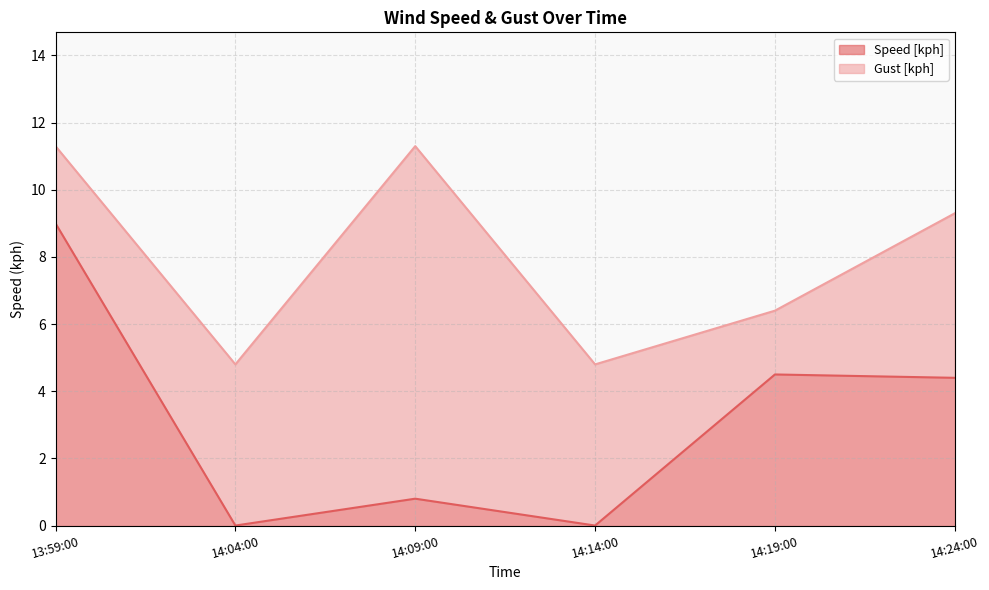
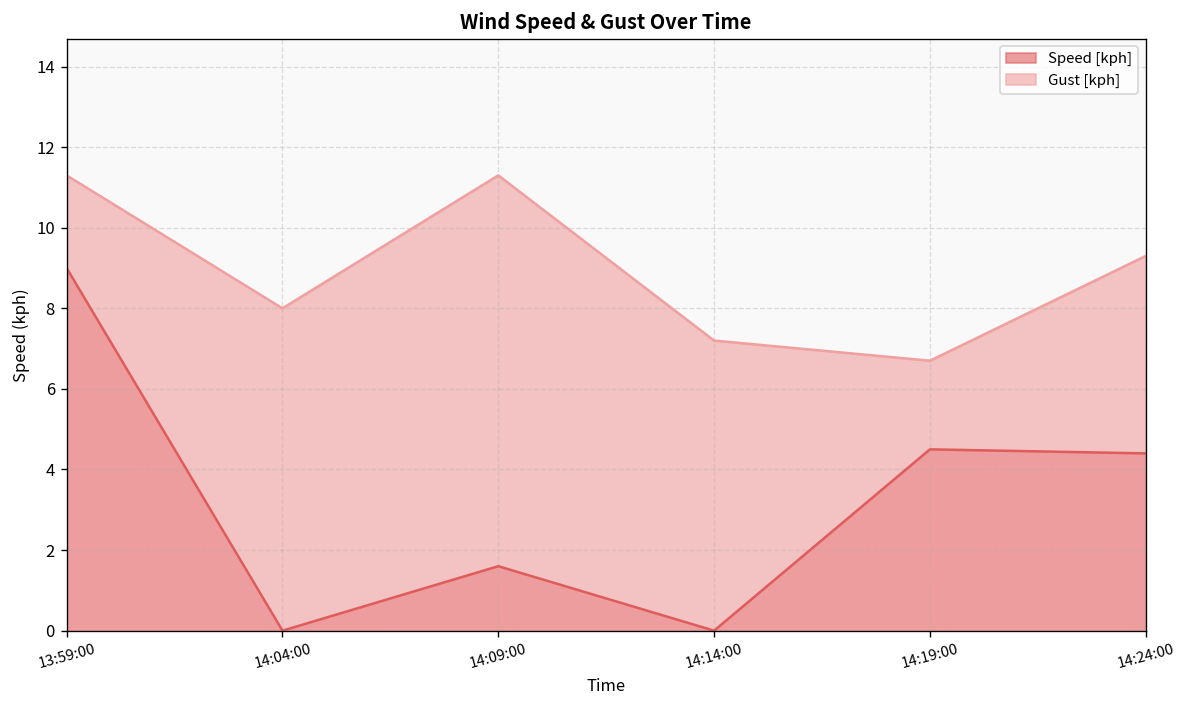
Gust [kph], 14:04:00: 4.8 -> 8.0
Speed [kph], 14:09:00: 0.8 -> 1.6
Gust [kph], 14:14:00: 4.8 -> 7.2
Gust [kph], 14:19:00: 6.4 -> 6.7
